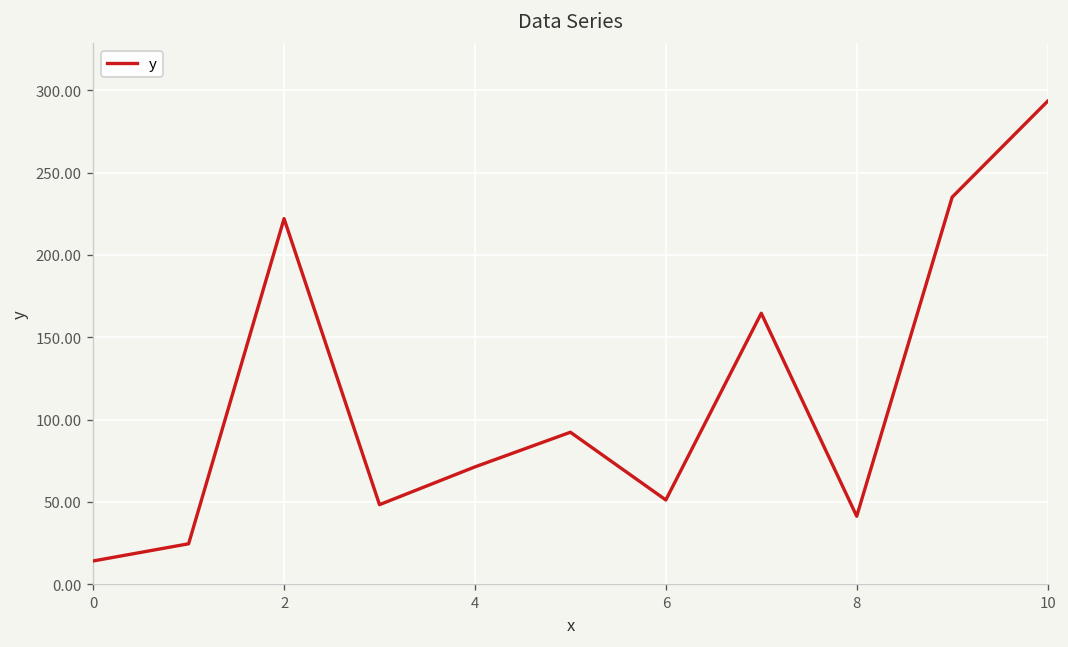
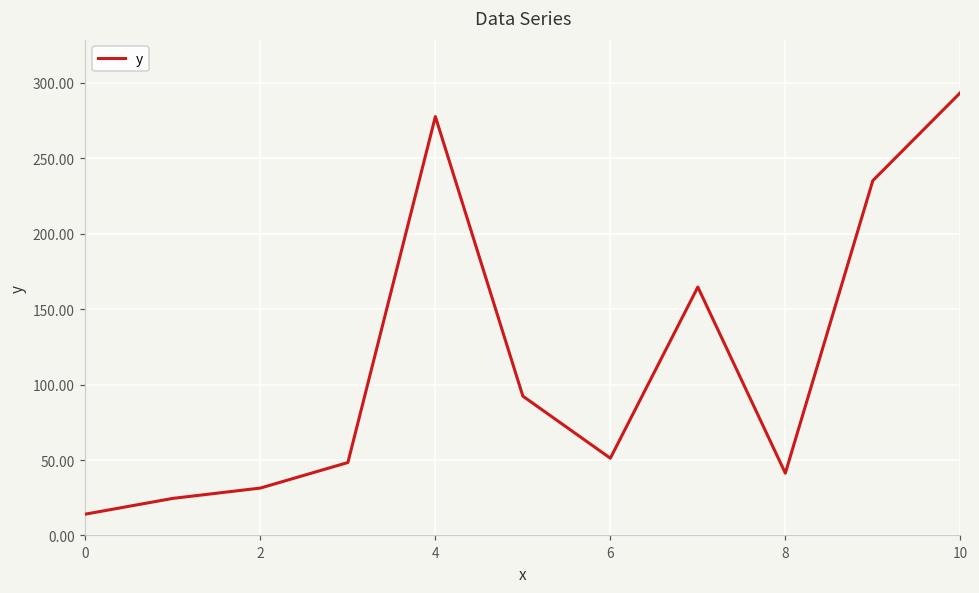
2: 222 -> 31
4: 71 -> 278
